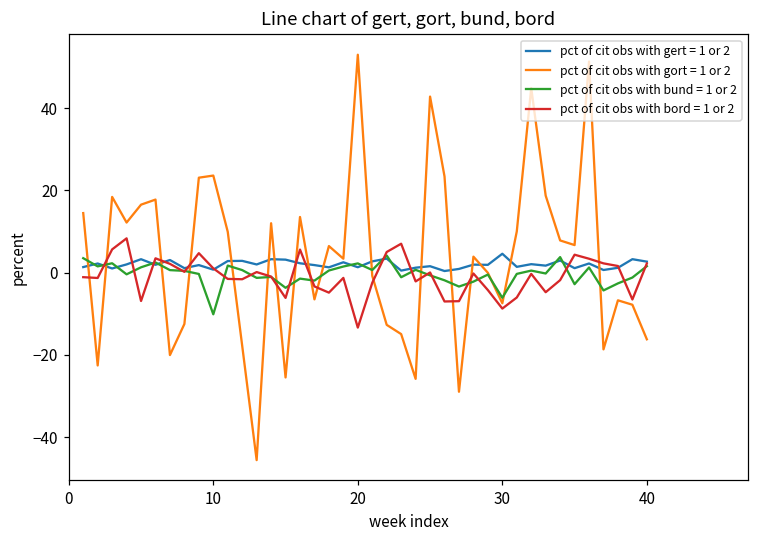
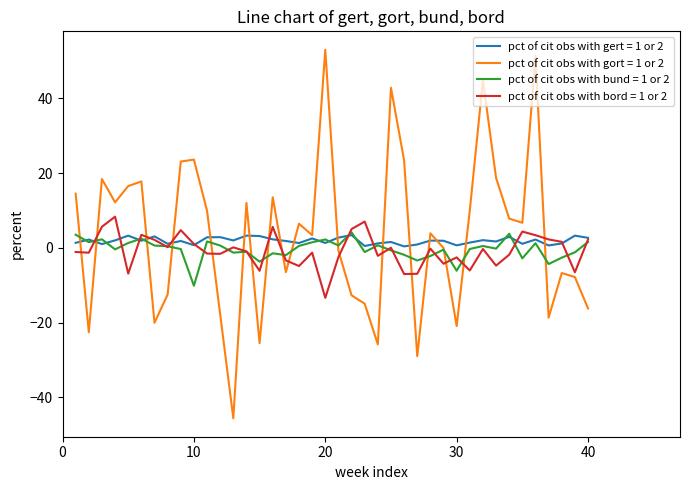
pct of cit obs with gert = 1 or 2, 30: 5 -> 1
pct of cit obs with gort = 1 or 2, 30: -7 -> -21
pct of cit obs with bord = 1 or 2, 30: -9 -> -3
